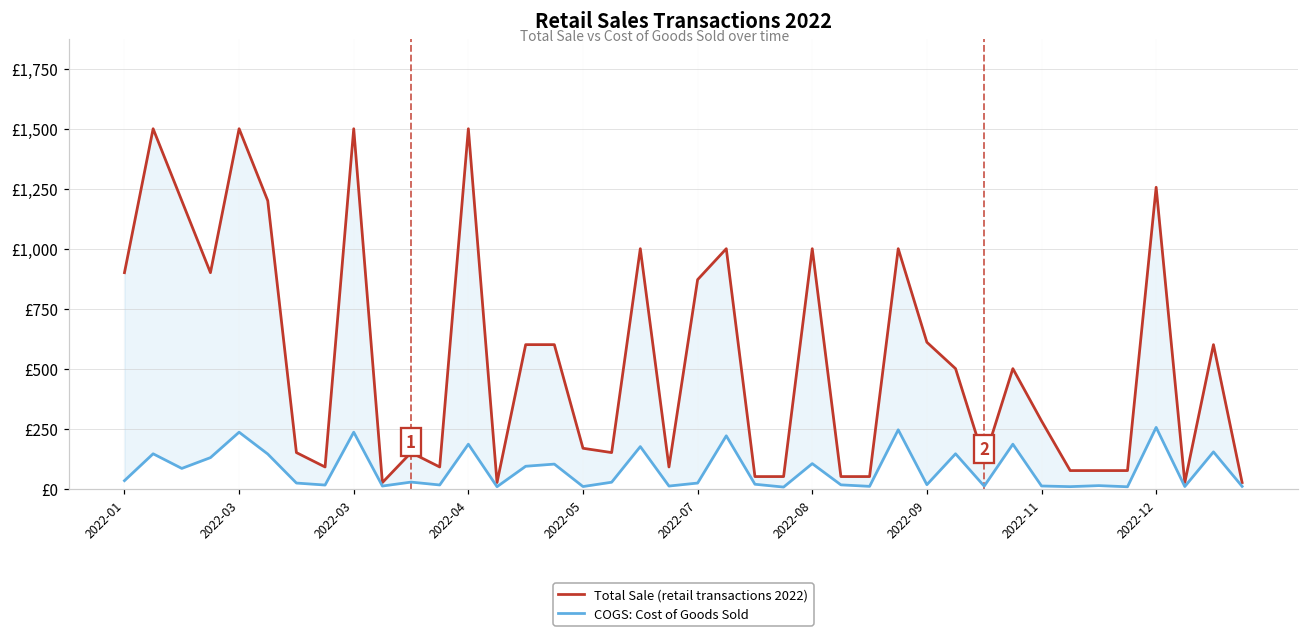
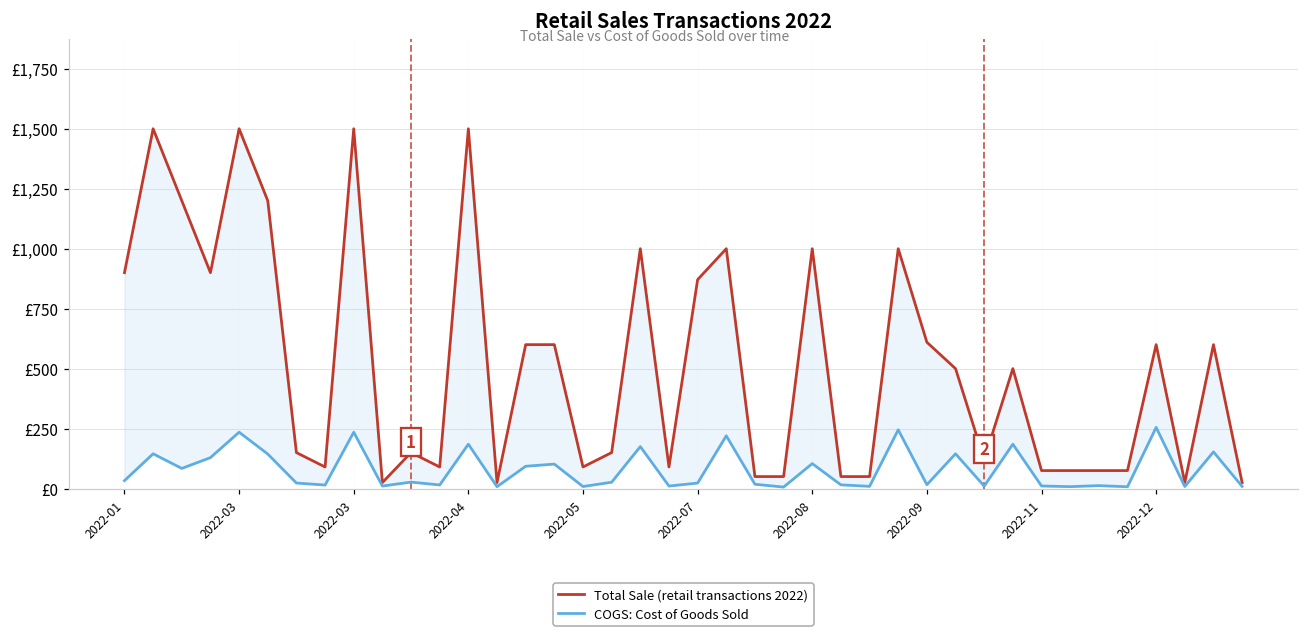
Total Sale (retail transactions 2022), 2022-05: £170 -> £90
Total Sale (retail transactions 2022), 2022-11: £280 -> £80
Total Sale (retail transactions 2022), 2022-12: £1,260 -> £600
